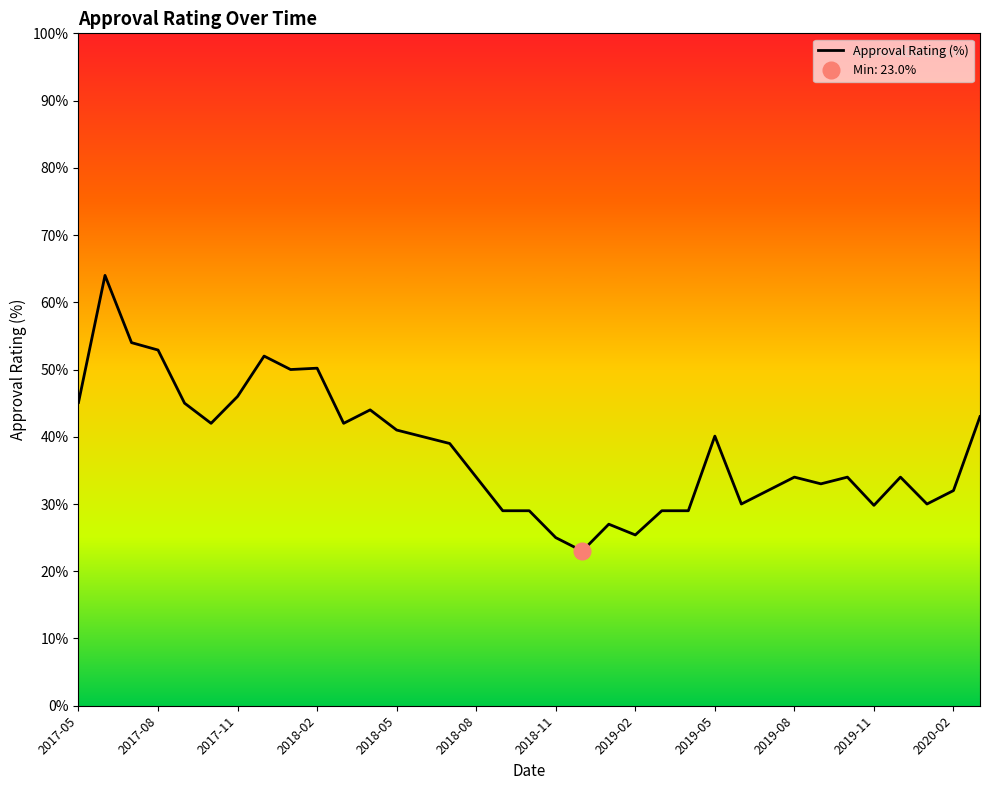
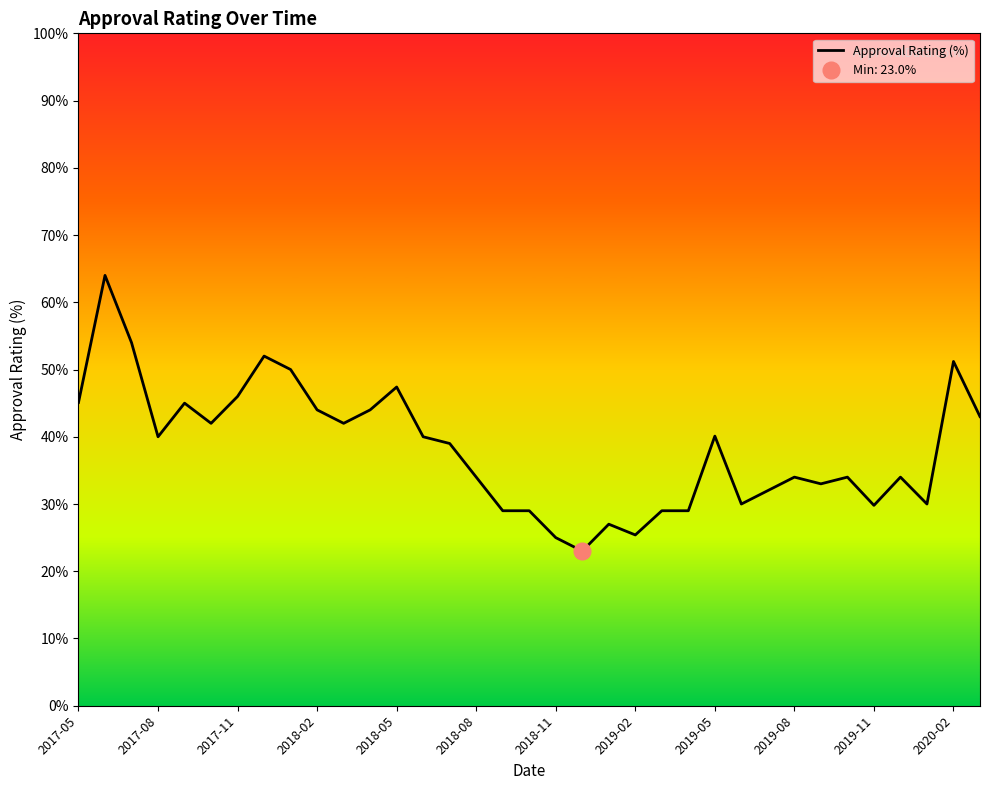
Approval Rating (%), 2017-08: 53% -> 40%
Approval Rating (%), 2018-02: 50% -> 44%
Approval Rating (%), 2018-05: 41% -> 47%
Approval Rating (%), 2020-02: 32% -> 51%
